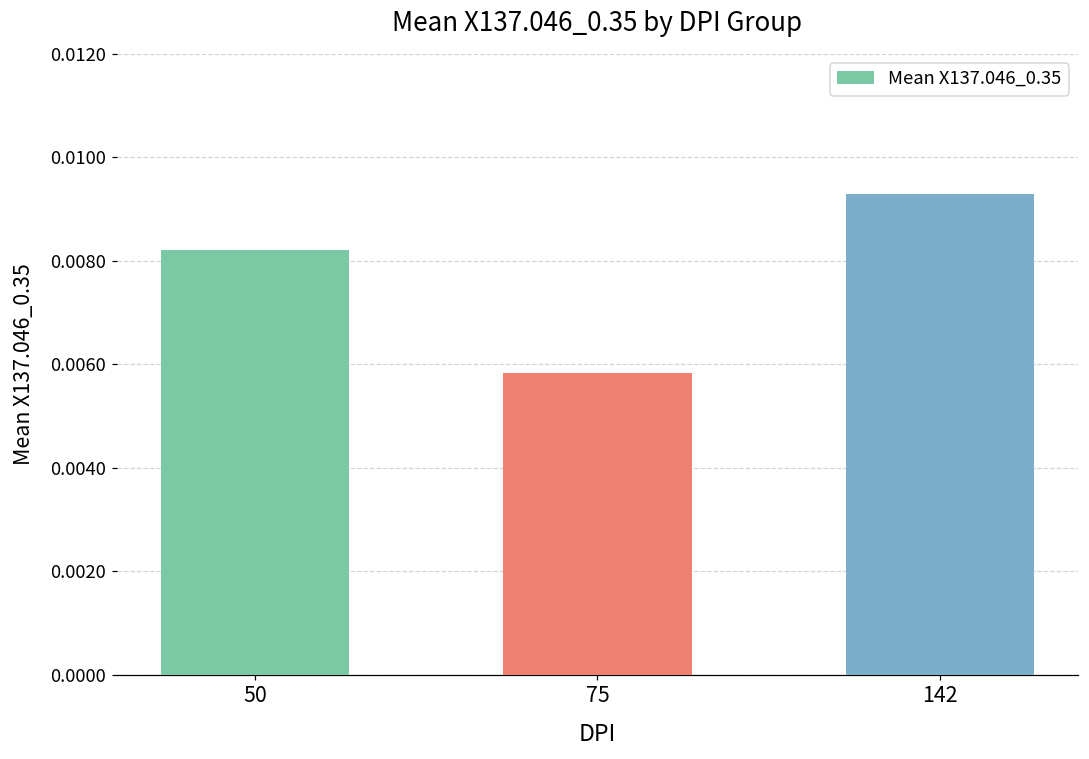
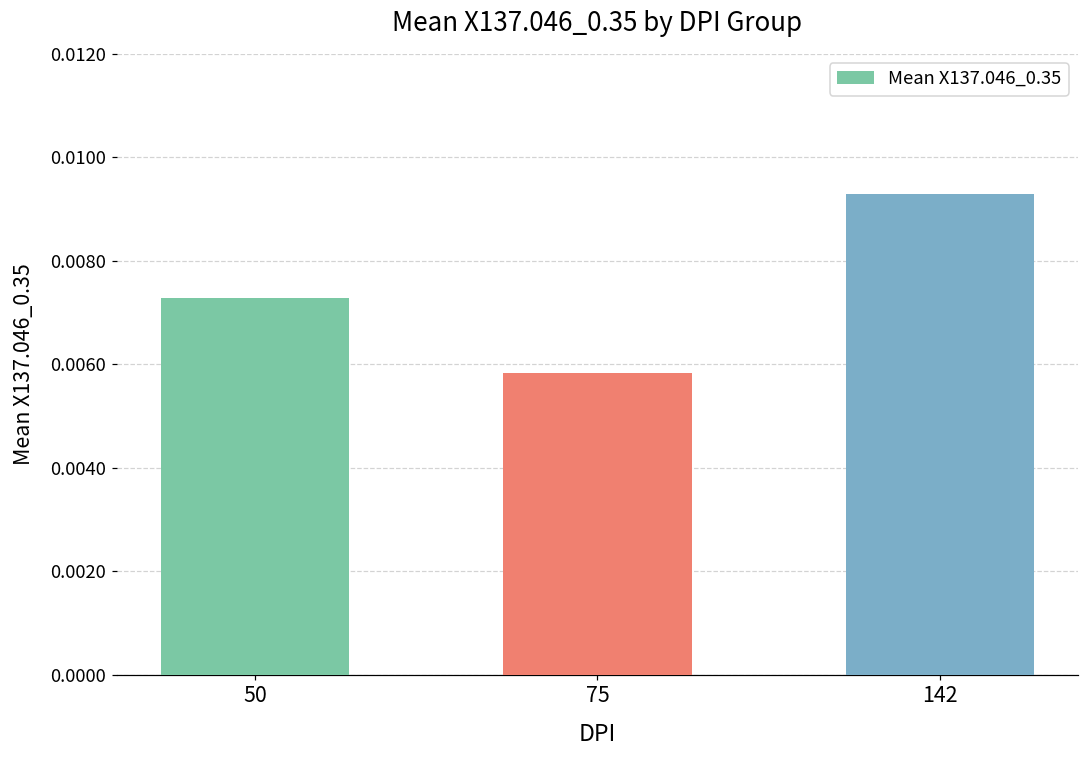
50: 0.0082 -> 0.0073
